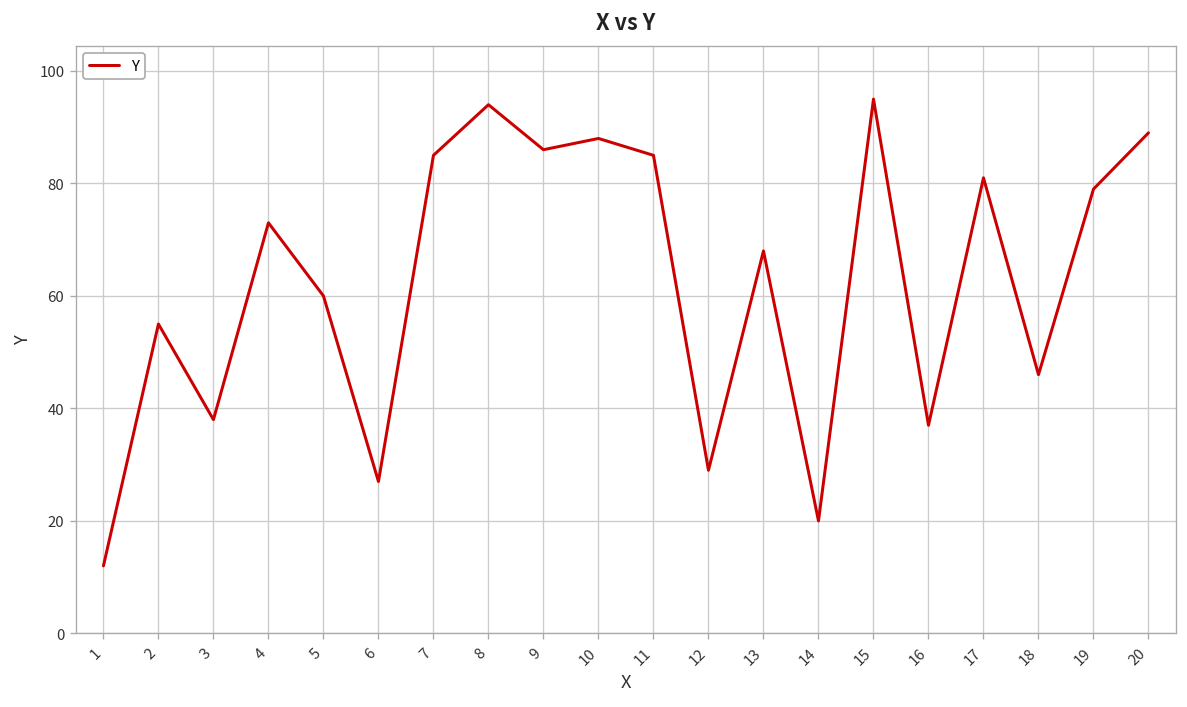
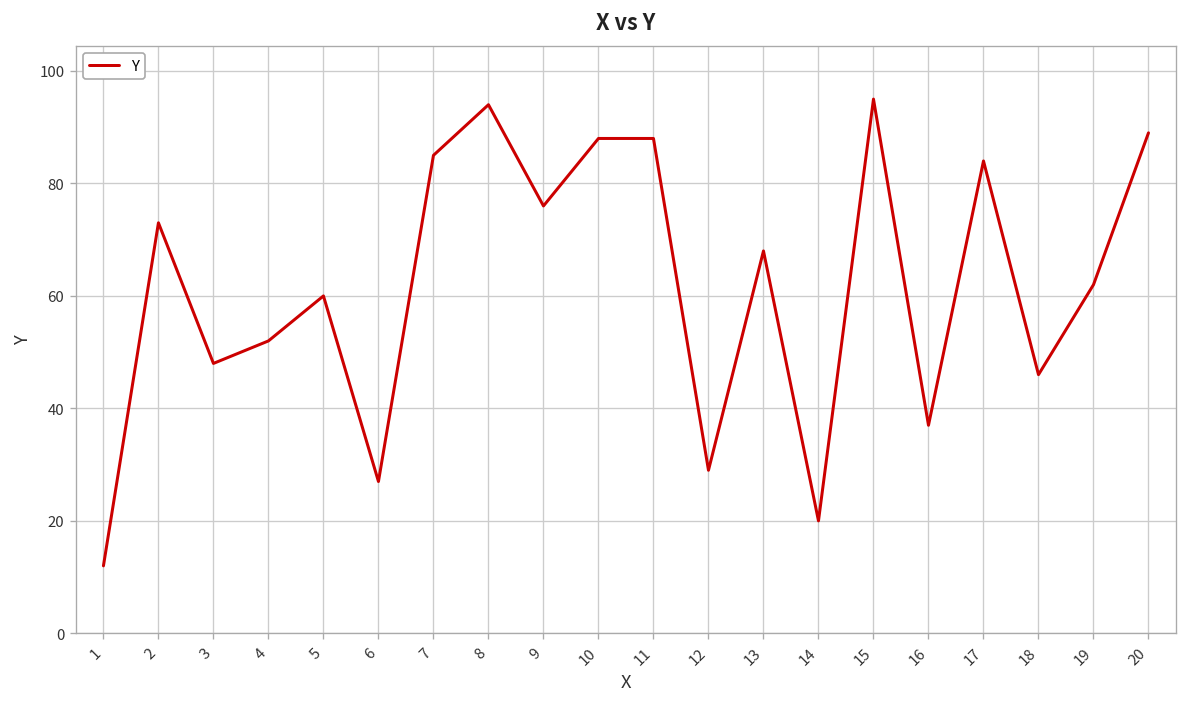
2: 55 -> 73
3: 38 -> 48
4: 73 -> 52
9: 86 -> 76
11: 85 -> 88
17: 81 -> 84
19: 79 -> 62
